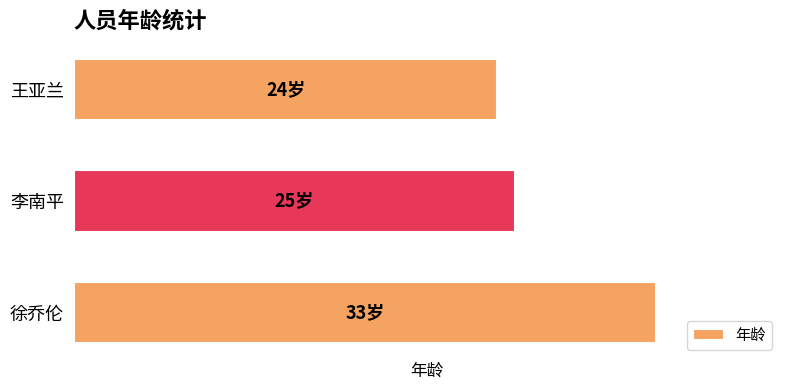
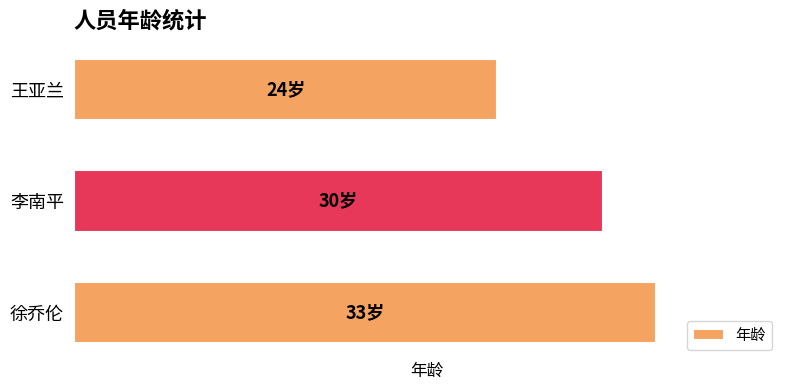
李南平: 25岁 -> 30岁
